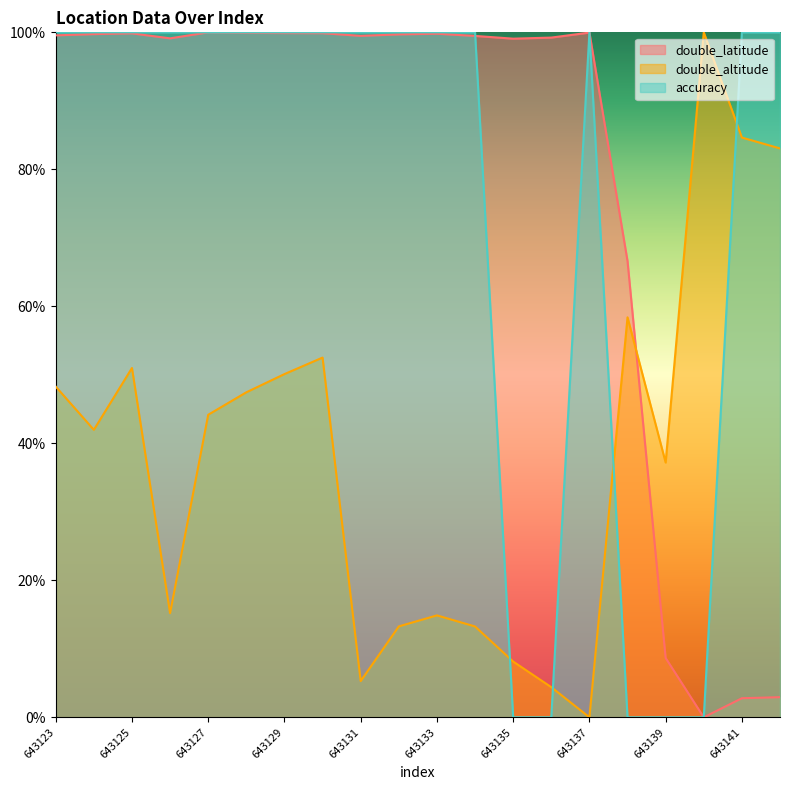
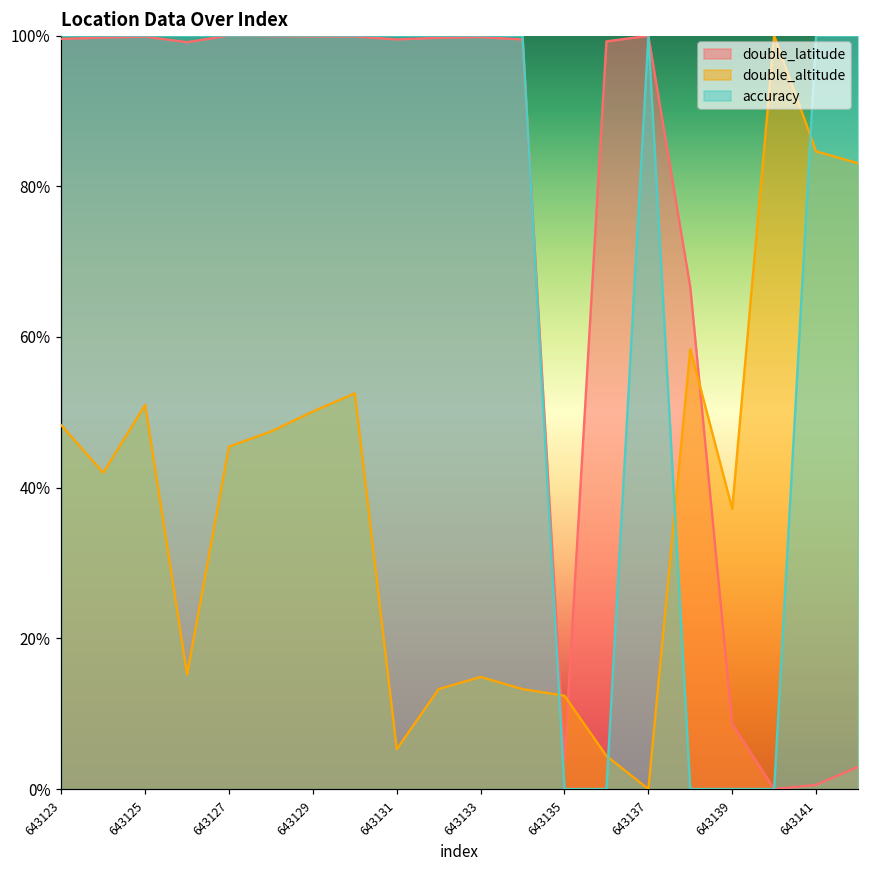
double_altitude, 643127: 44% -> 45%
double_latitude, 643135: 99% -> 4%
double_altitude, 643135: 8% -> 12%
double_latitude, 643141: 3% -> 1%
